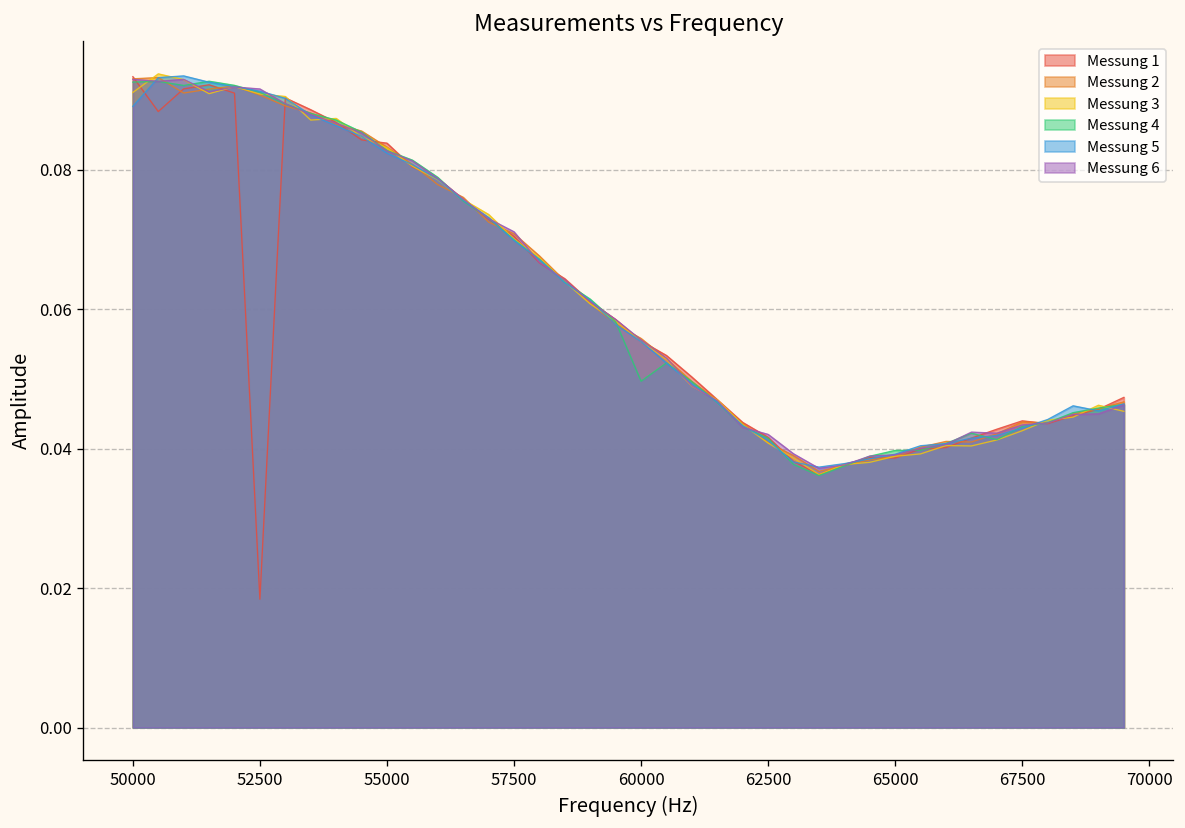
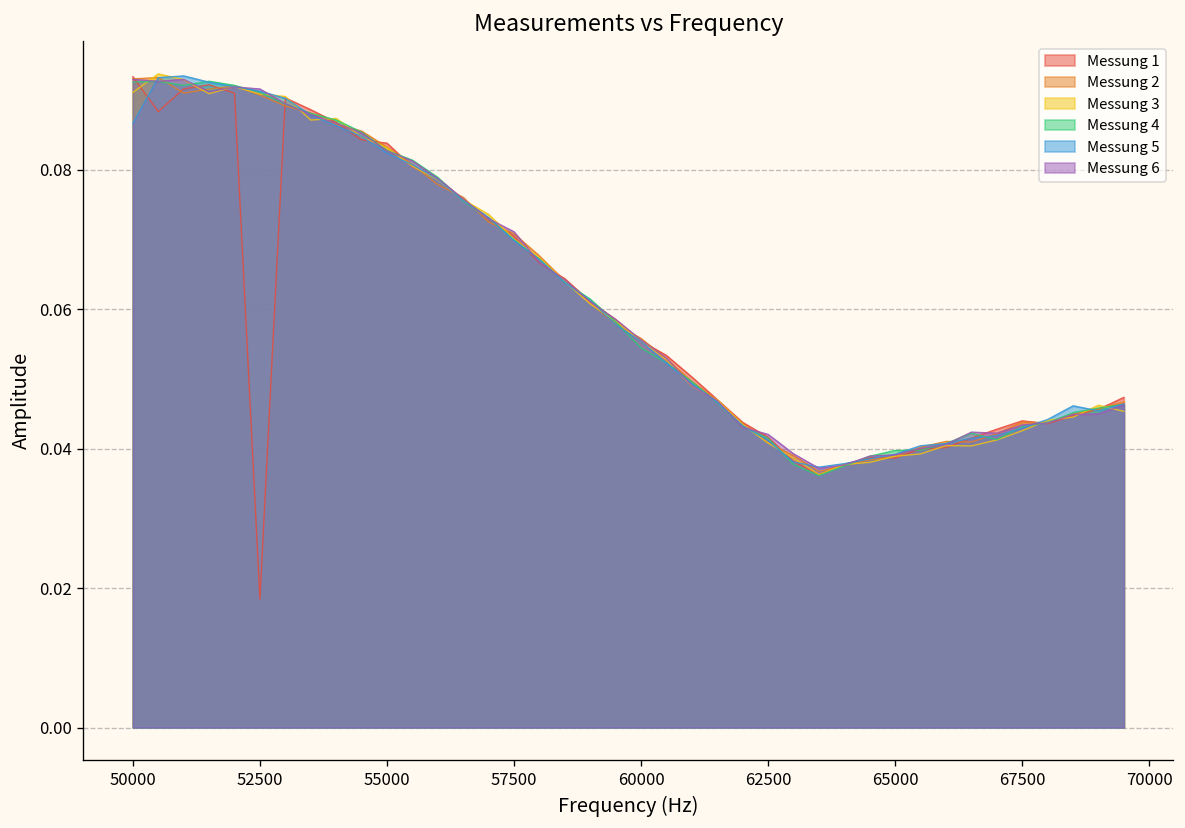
Messung 5, 50000: 0.089 -> 0.087
Messung 4, 60000: 0.050 -> 0.054
